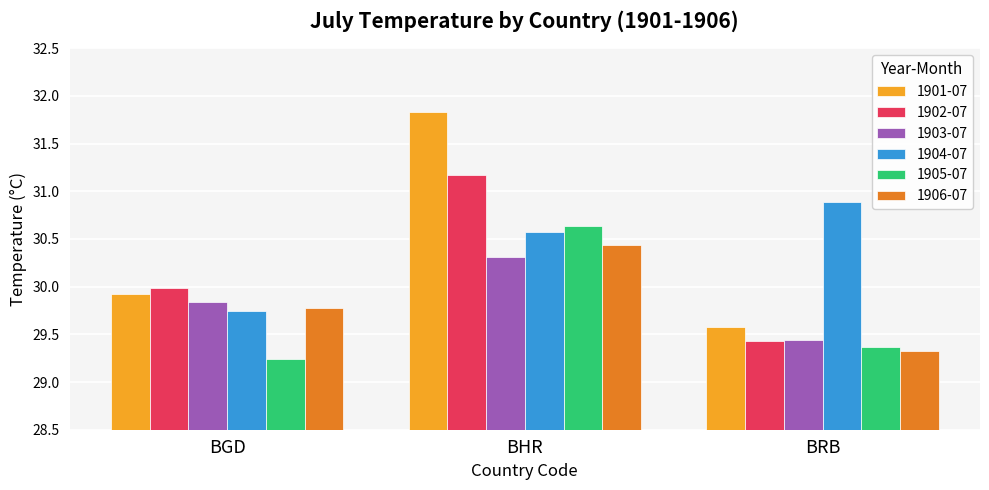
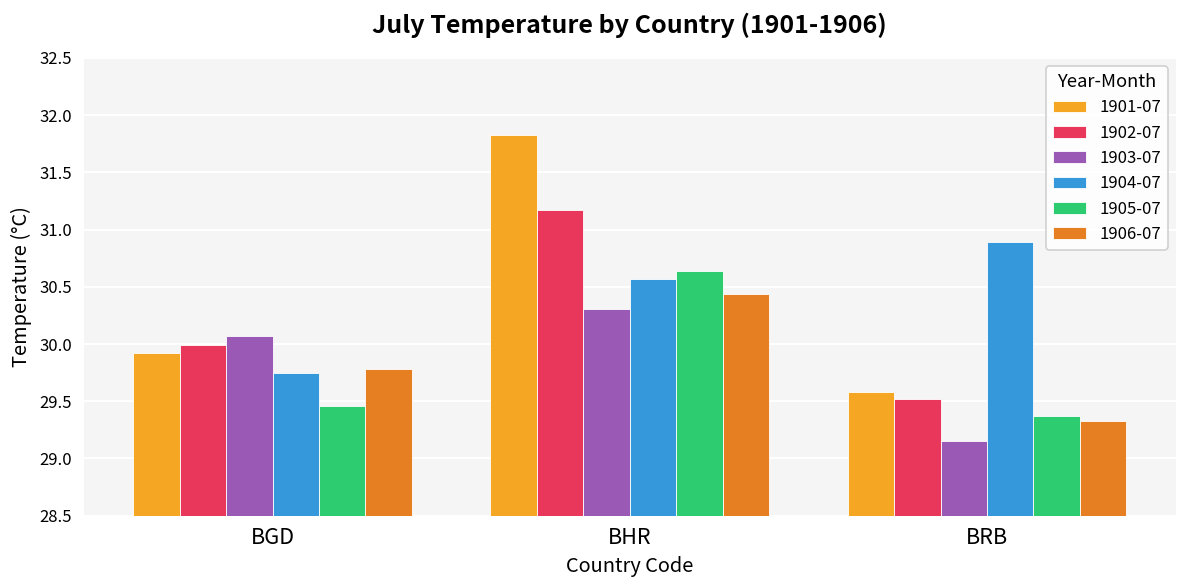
1903-07, BGD: 29.8 -> 30.1
1905-07, BGD: 29.2 -> 29.5
1902-07, BRB: 29.4 -> 29.5
1903-07, BRB: 29.4 -> 29.2
